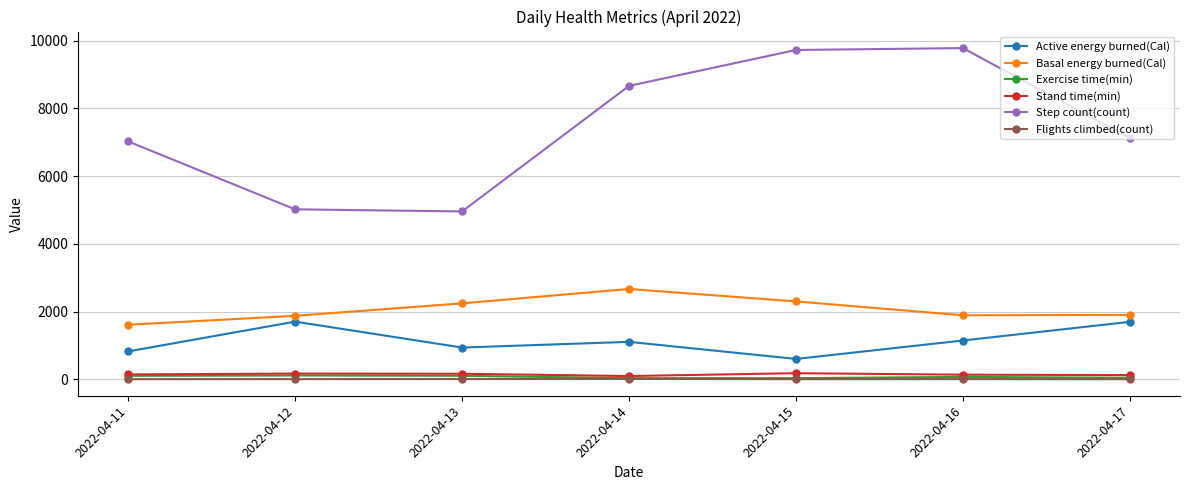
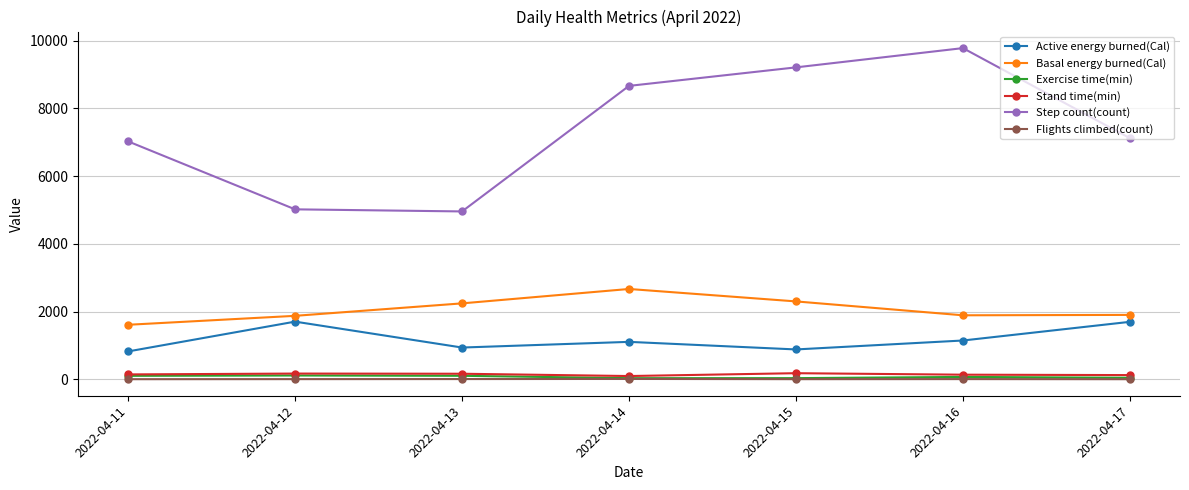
Active energy burned(Cal), 2022-04-15: 600 -> 900
Step count(count), 2022-04-15: 9700 -> 9200
